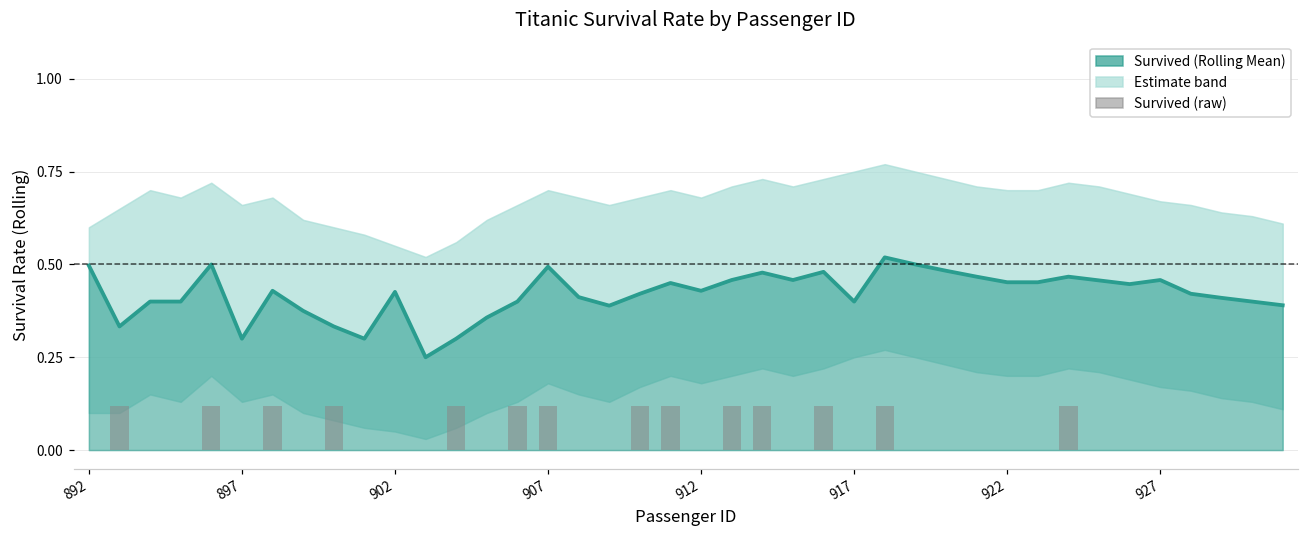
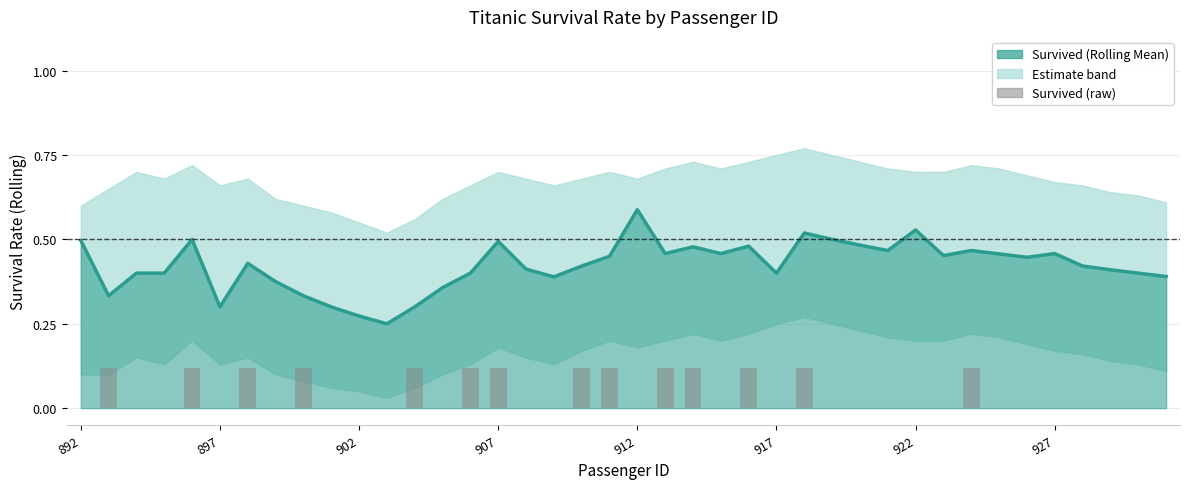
Survived (Rolling Mean), 902: 0.43 -> 0.27
Survived (Rolling Mean), 912: 0.43 -> 0.59
Survived (Rolling Mean), 922: 0.45 -> 0.53
